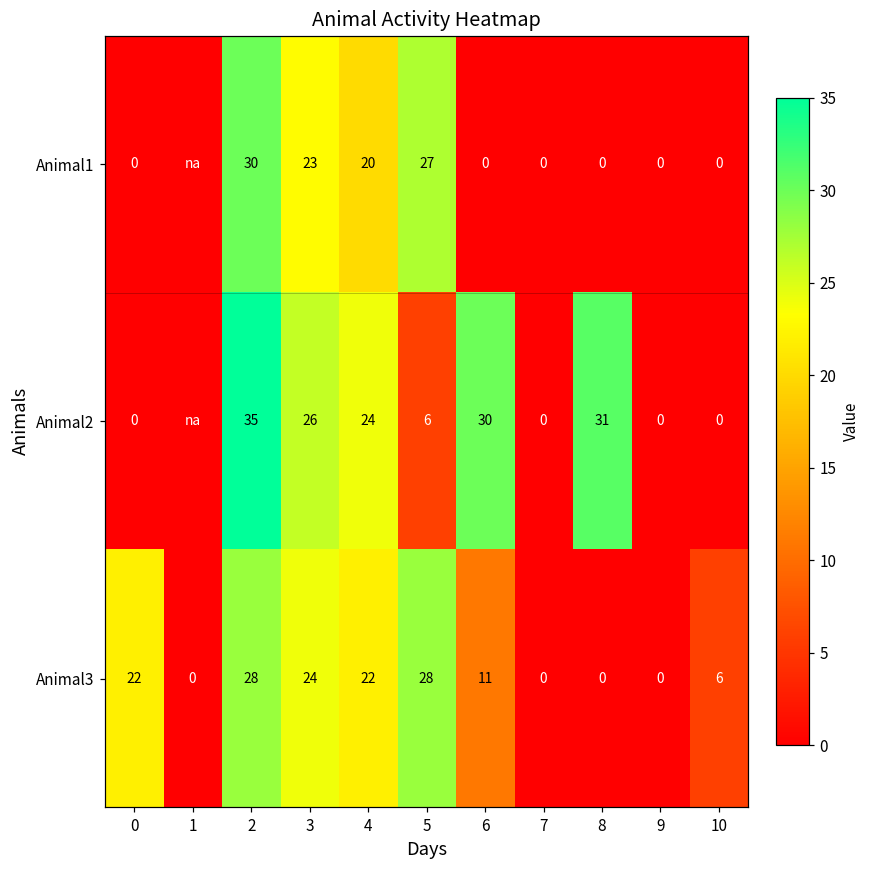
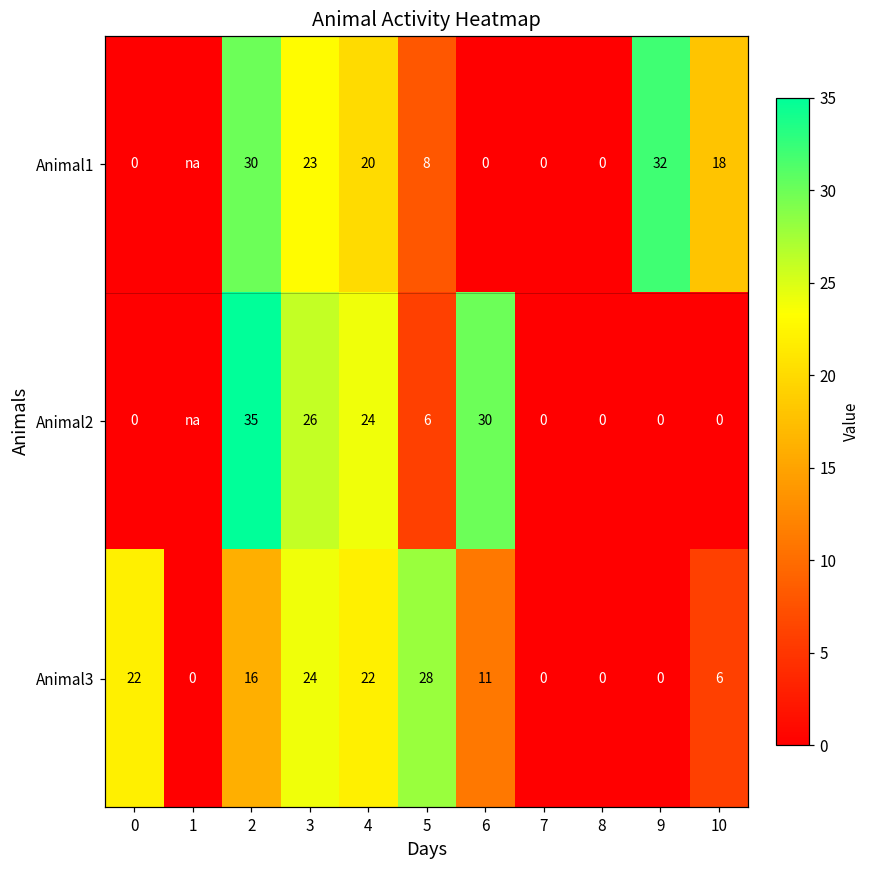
Animal1, 5: 27 -> 8
Animal1, 9: 0 -> 32
Animal1, 10: 0 -> 18
Animal2, 8: 31 -> 0
Animal3, 2: 28 -> 16
